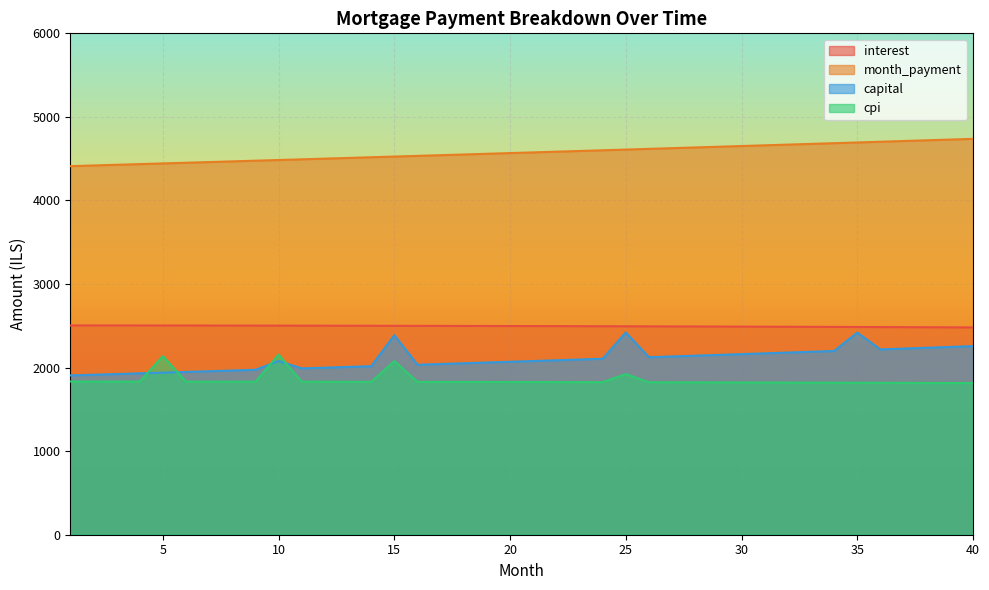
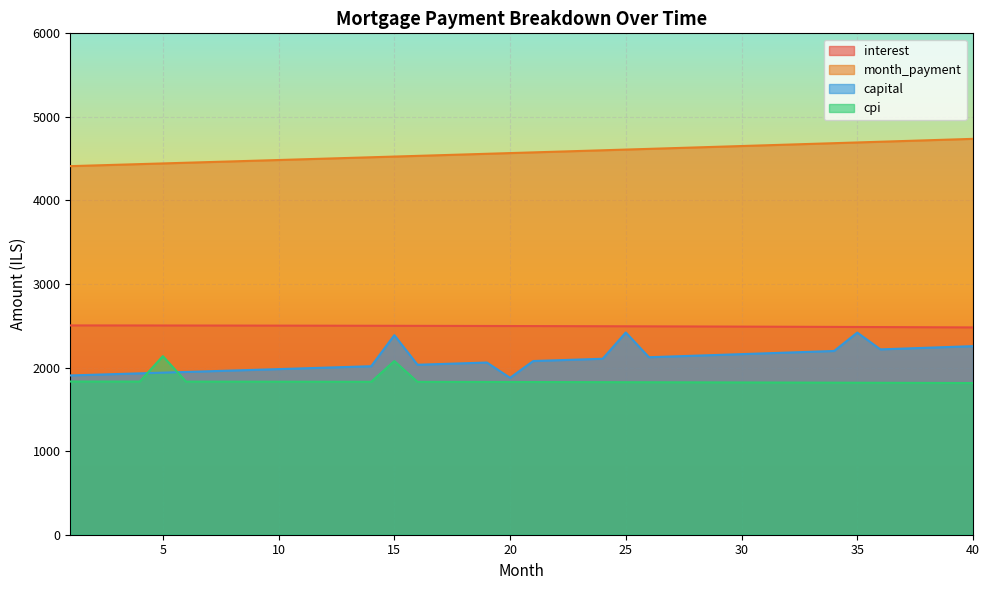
capital, 10: 2100 -> 2000
cpi, 10: 2200 -> 1800
capital, 20: 2100 -> 1900
cpi, 25: 1900 -> 1800
